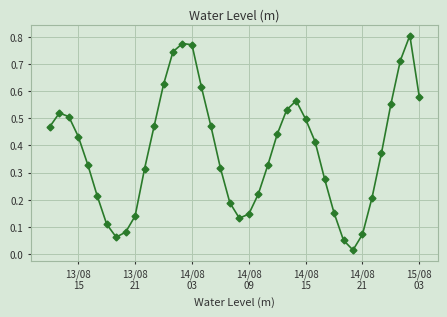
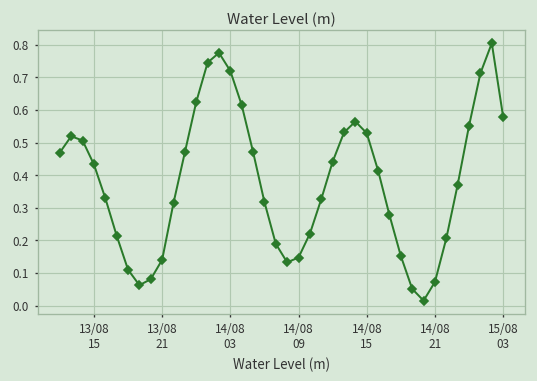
14/08 03: 0.77 -> 0.72
14/08 15: 0.50 -> 0.53
